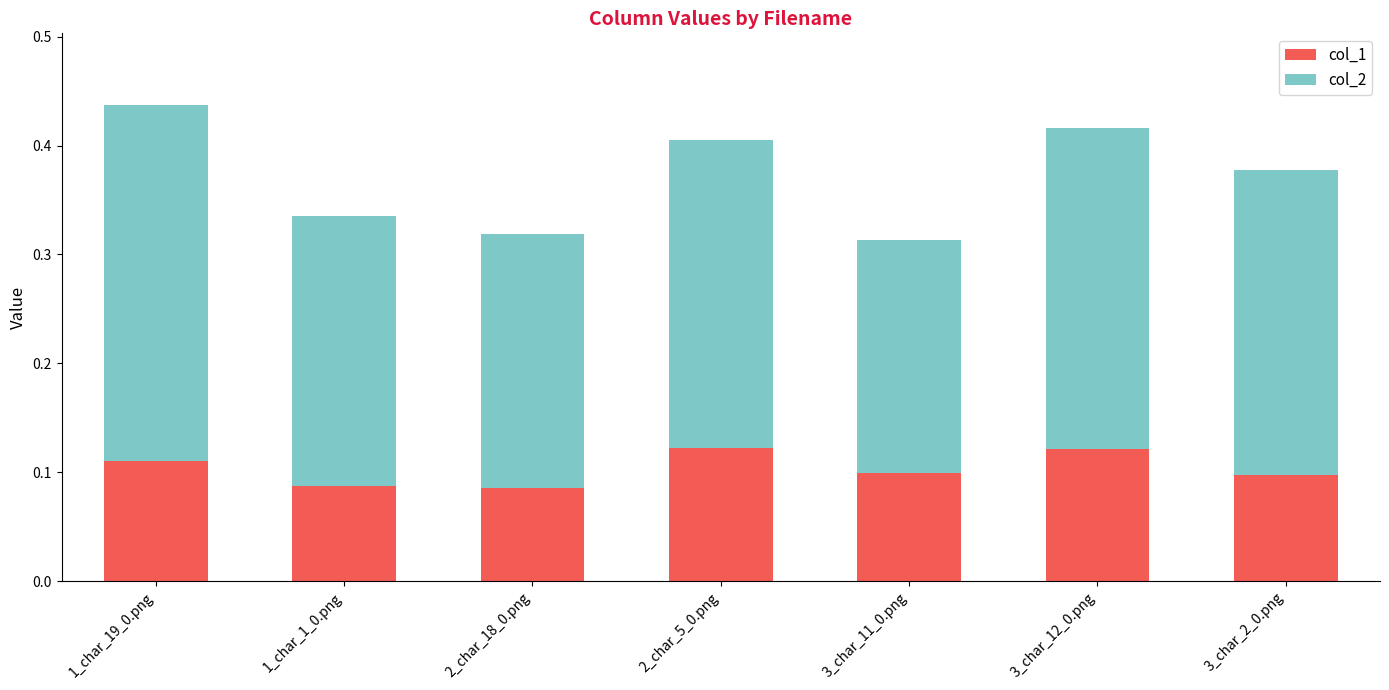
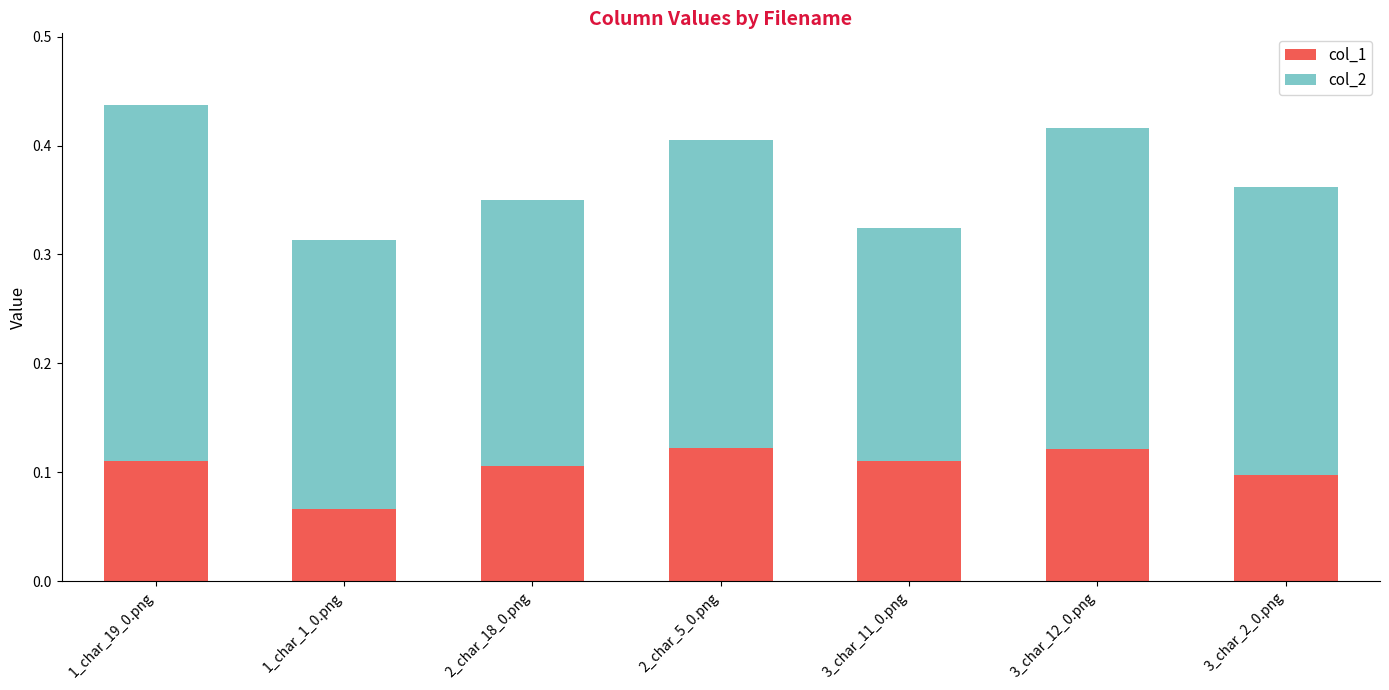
col_1, 1_char_1_0.png: 0.087 -> 0.066
col_1, 2_char_18_0.png: 0.086 -> 0.106
col_2, 2_char_18_0.png: 0.233 -> 0.244
col_1, 3_char_11_0.png: 0.099 -> 0.110
col_2, 3_char_2_0.png: 0.280 -> 0.264
